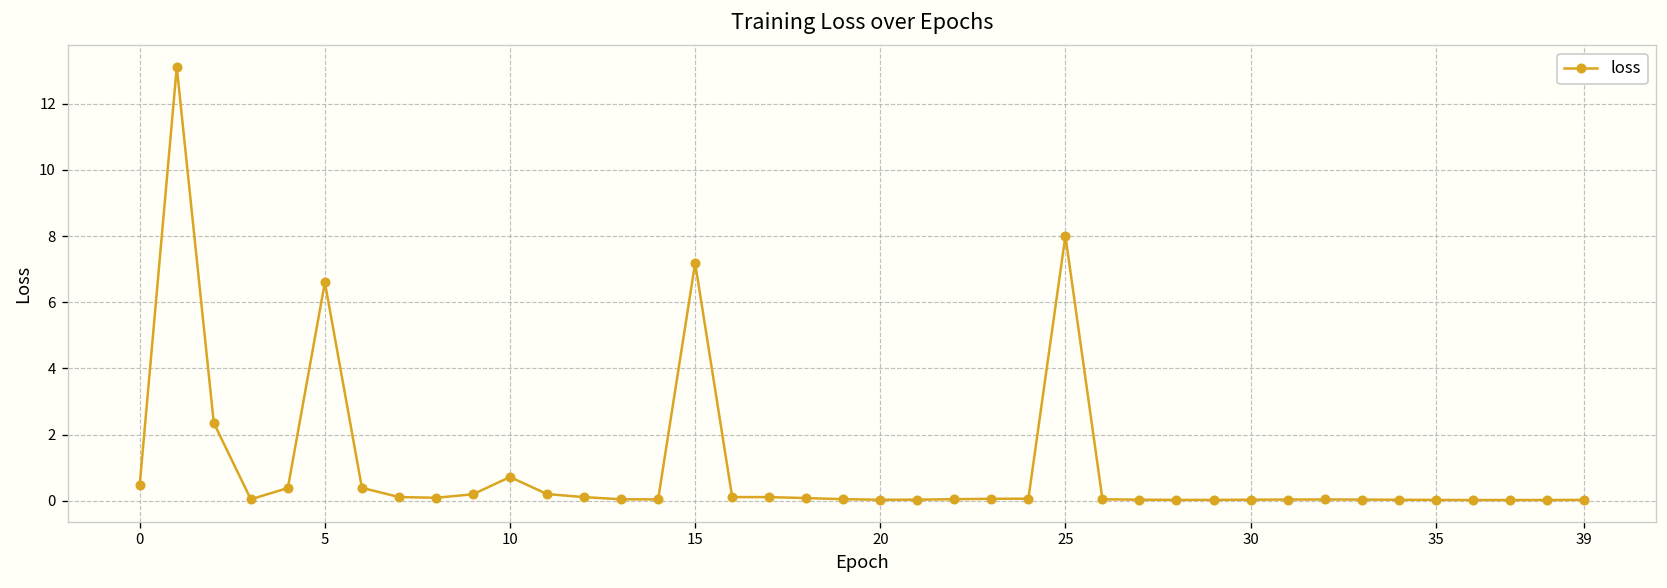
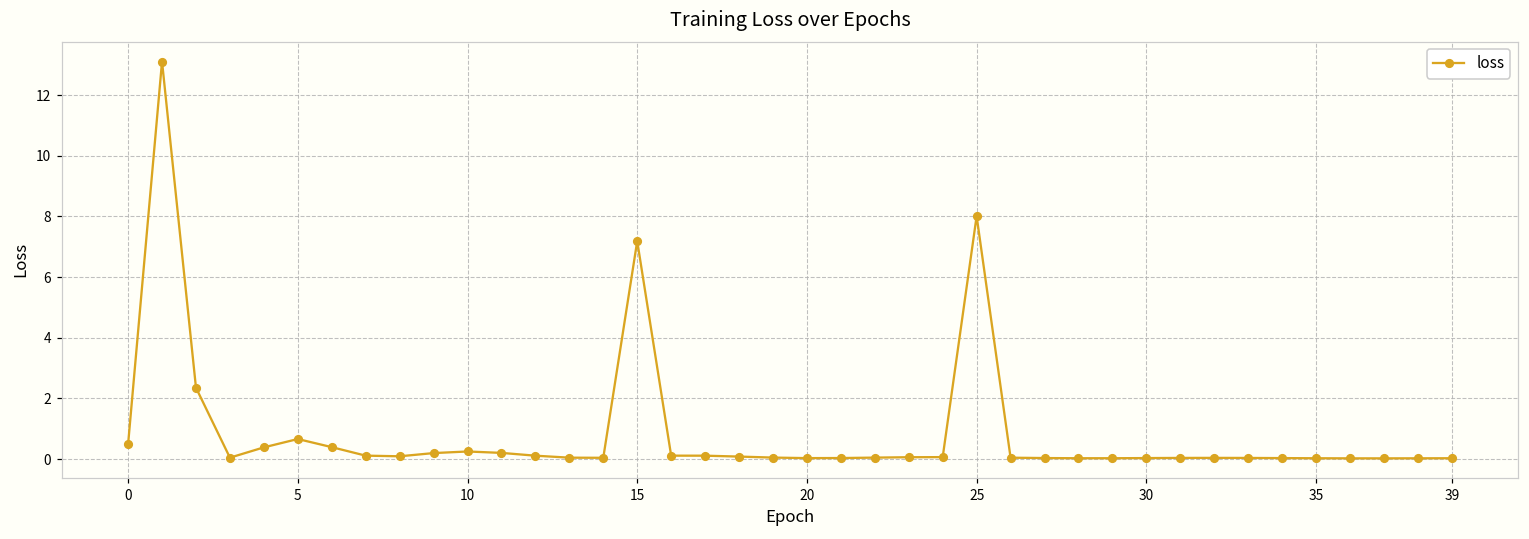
5: 6.6 -> 0.7
10: 0.7 -> 0.2
